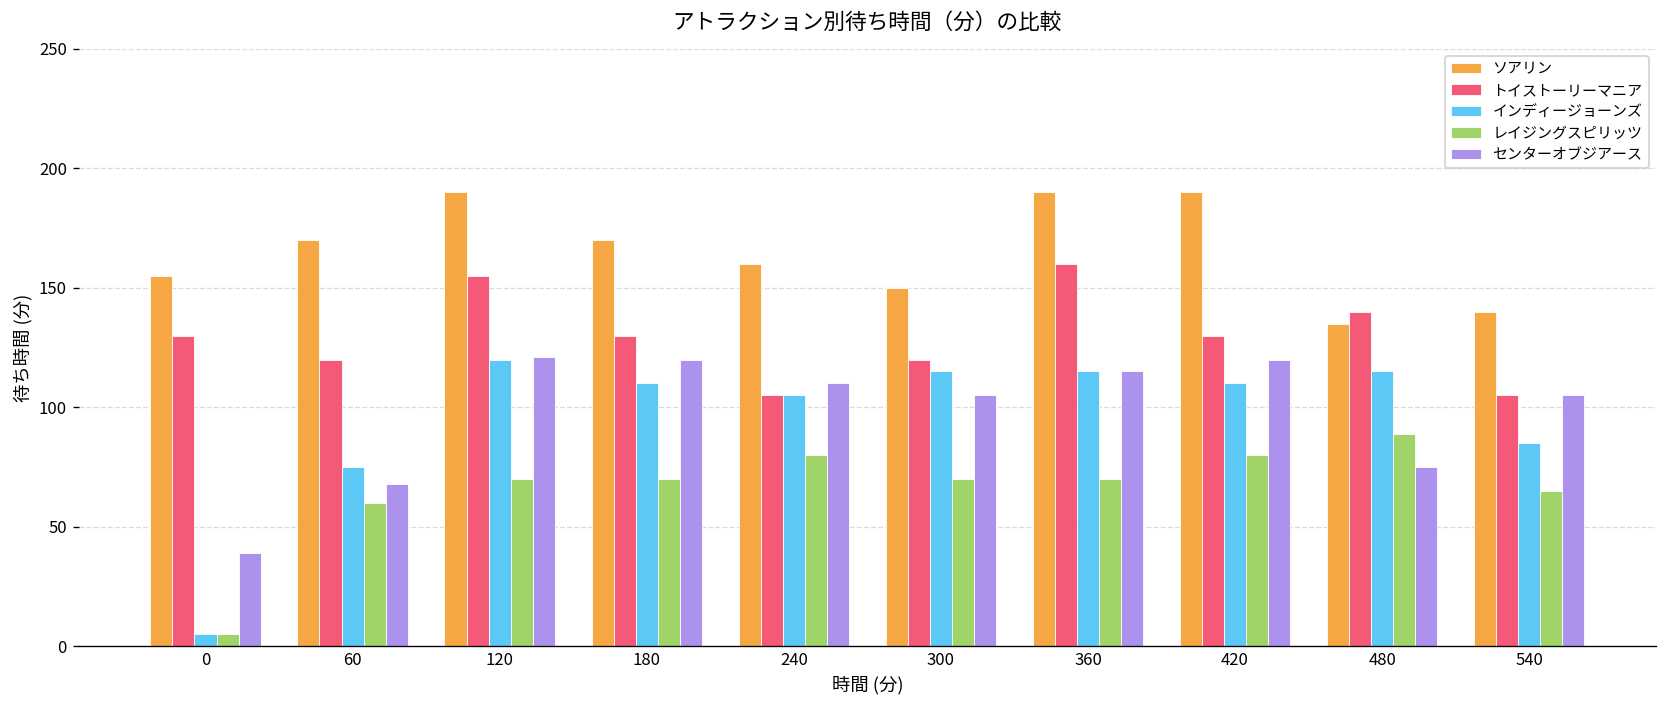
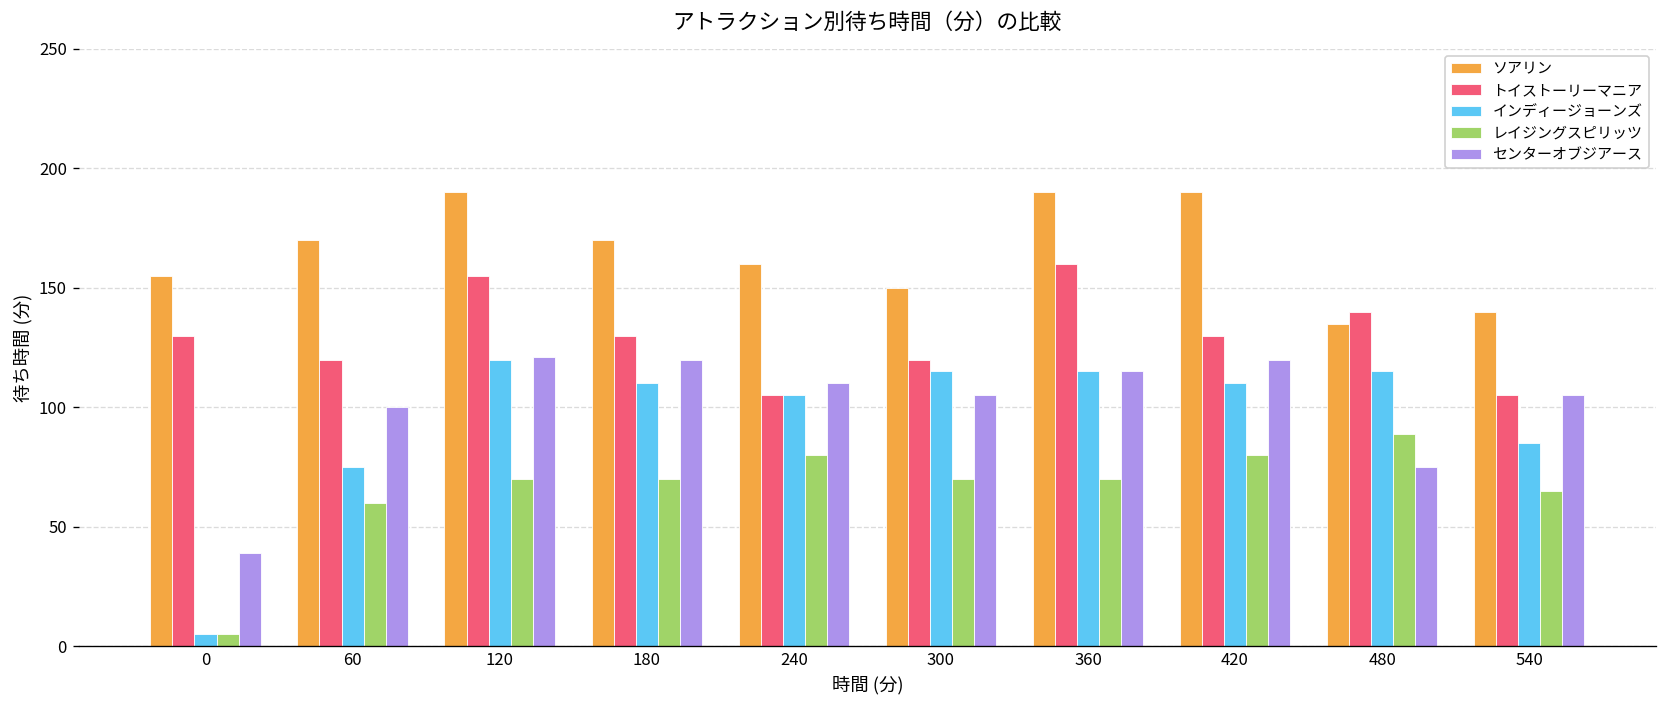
センターオブジアース, 60: 68 -> 100
